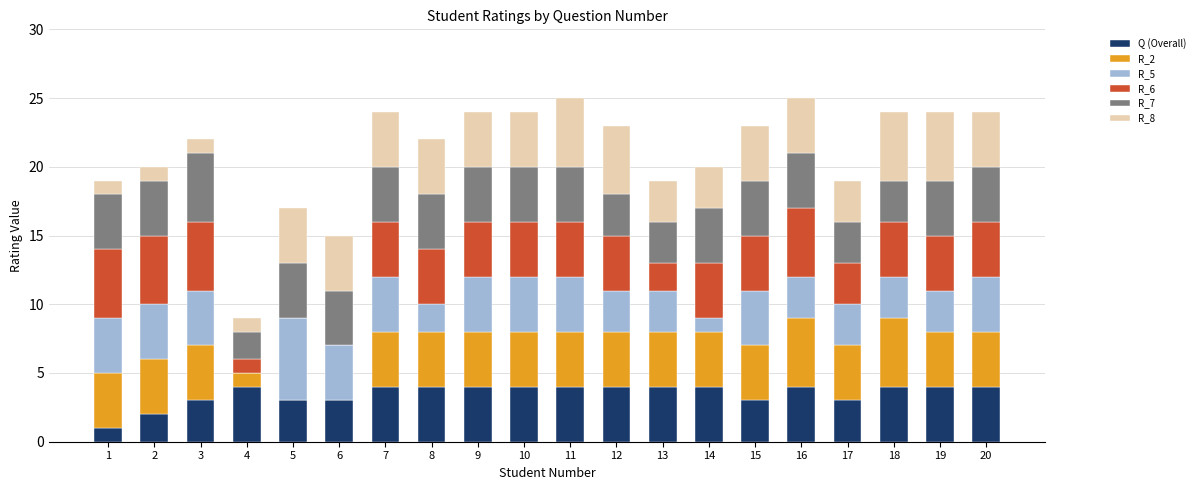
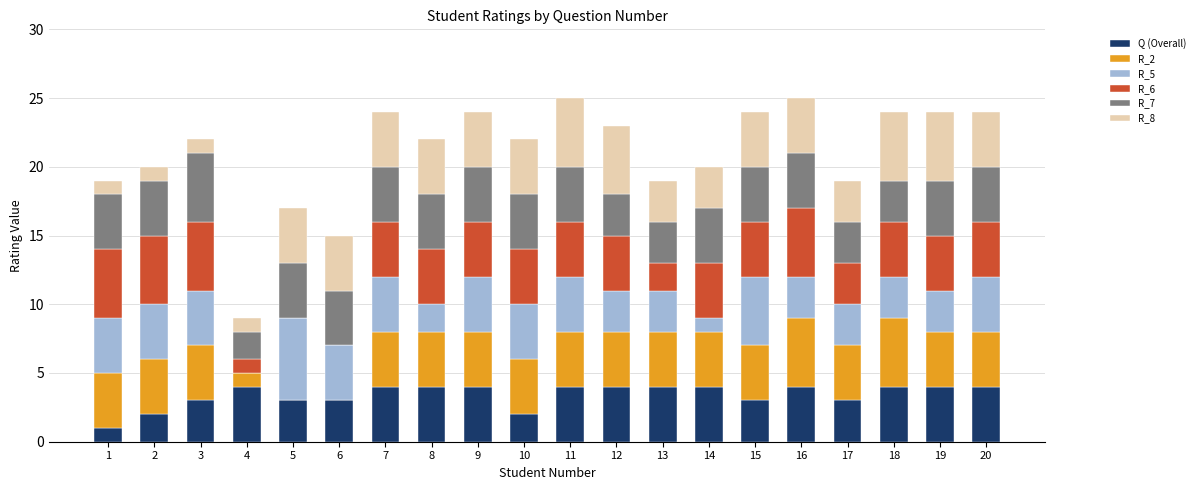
Q (Overall), 10: 4 -> 2
R_5, 15: 4 -> 5
